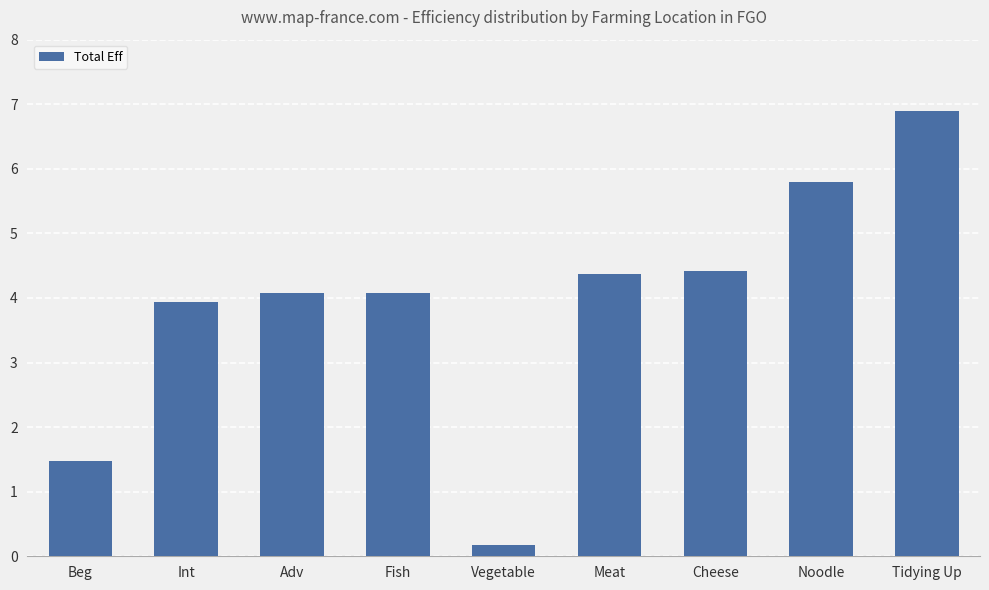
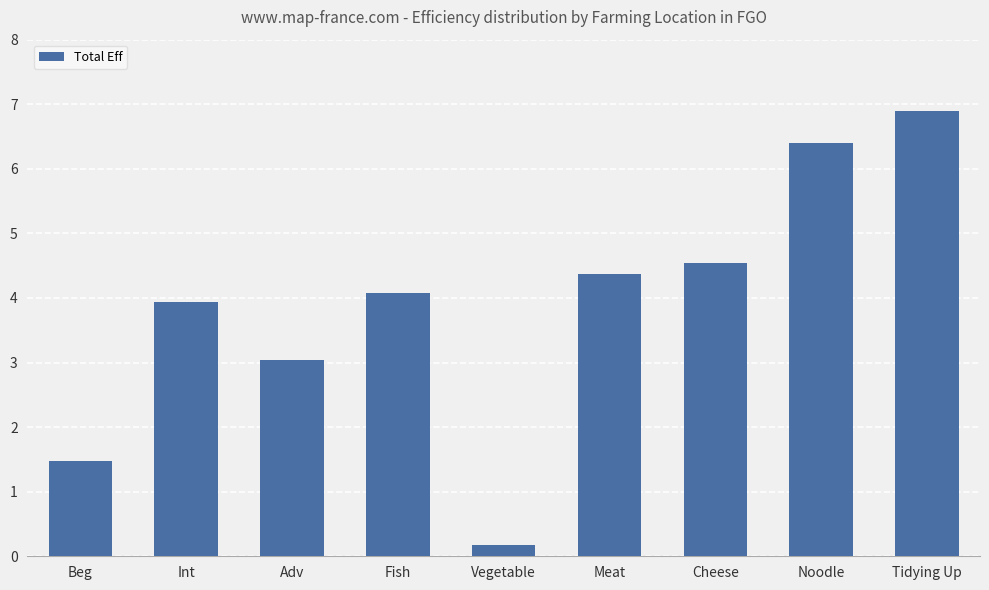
Adv: 4.1 -> 3.0
Cheese: 4.4 -> 4.5
Noodle: 5.8 -> 6.4
